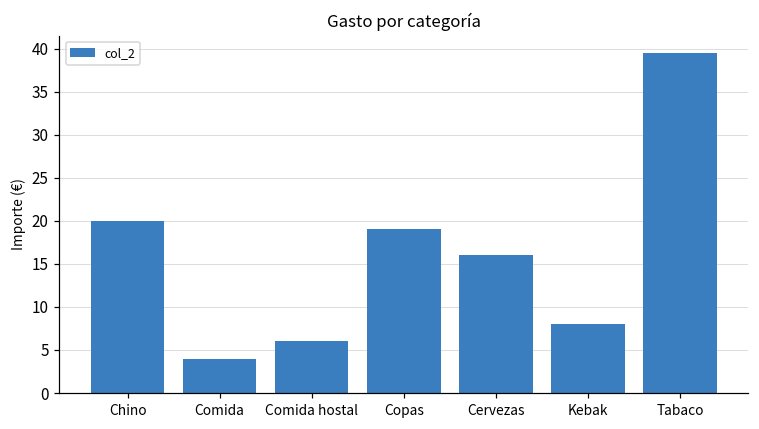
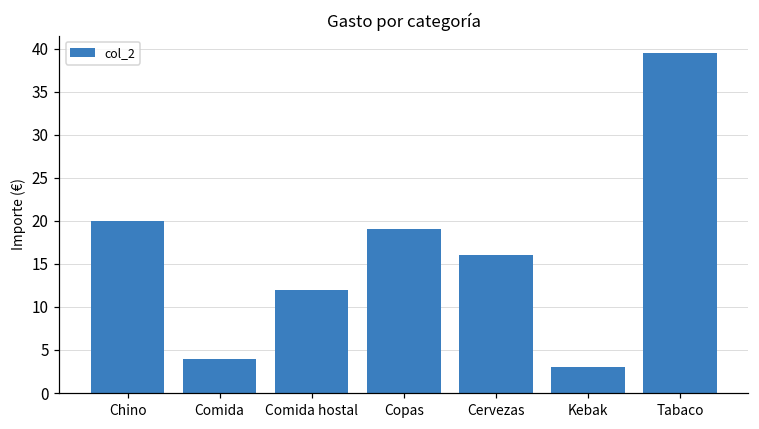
Comida hostal: 6 -> 12
Kebak: 8 -> 3
